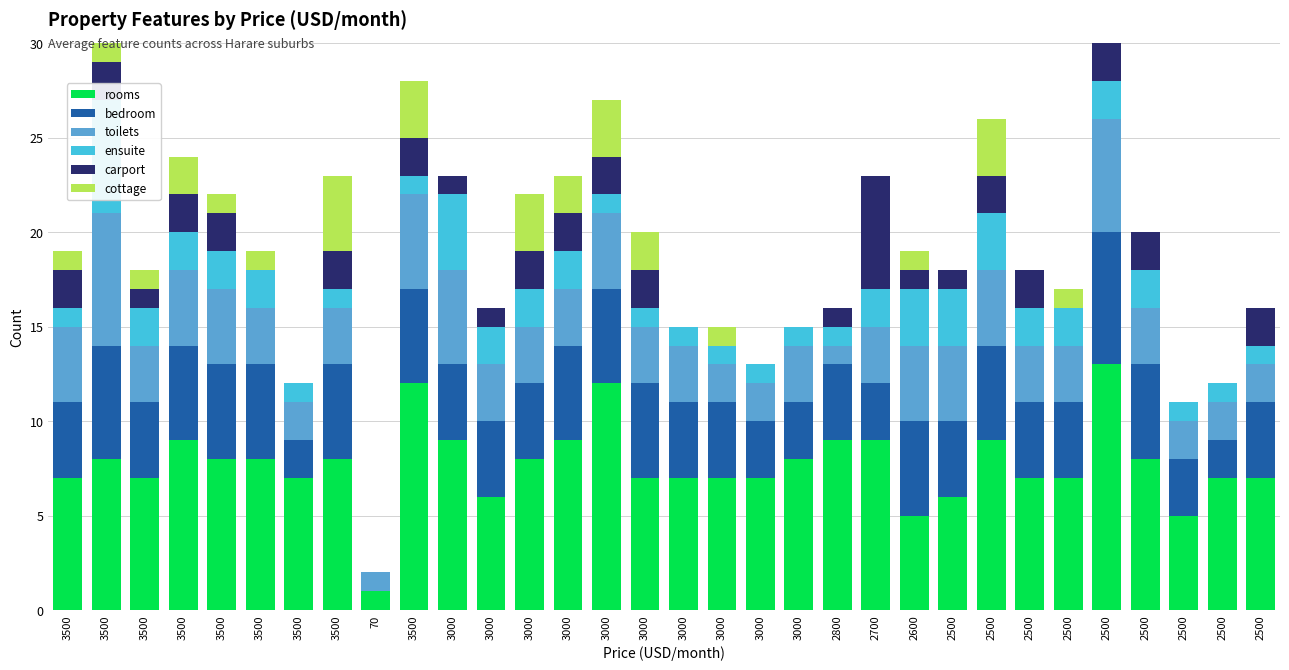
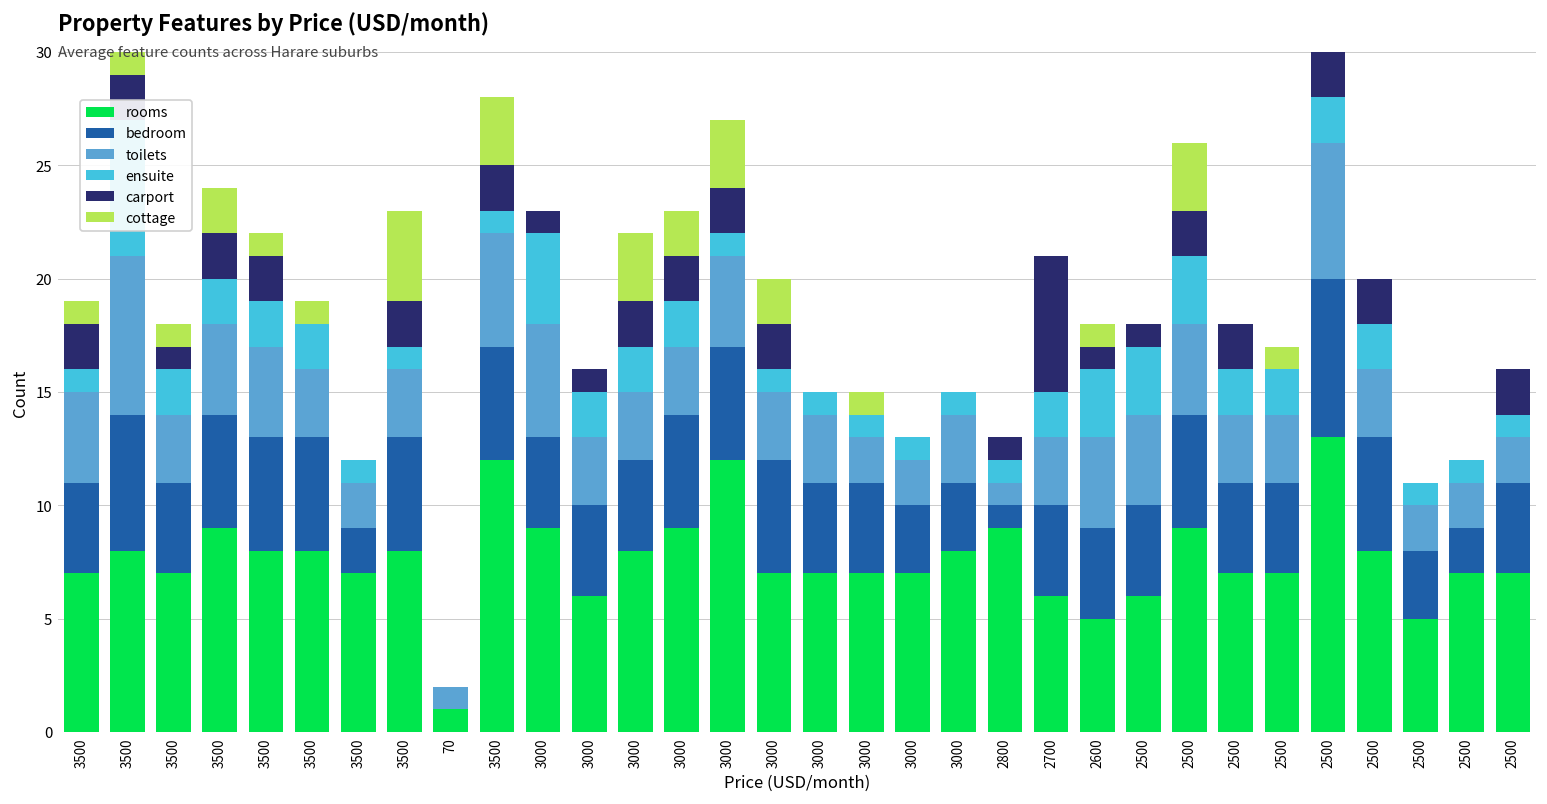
bedroom, 2800: 4 -> 1
rooms, 2700: 9 -> 6
bedroom, 2700: 3 -> 4
bedroom, 2600: 5 -> 4
